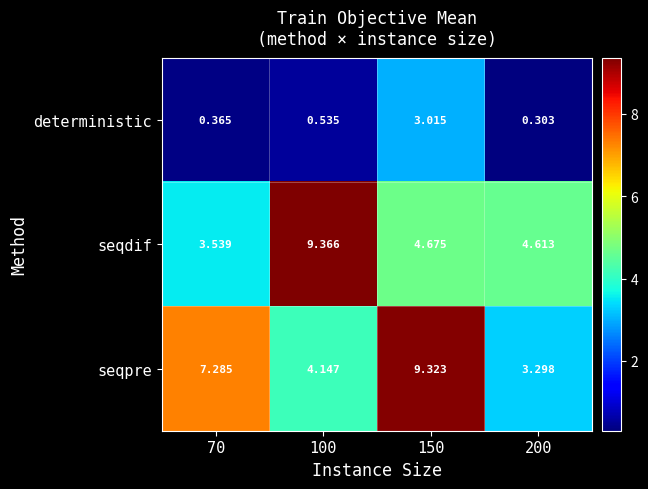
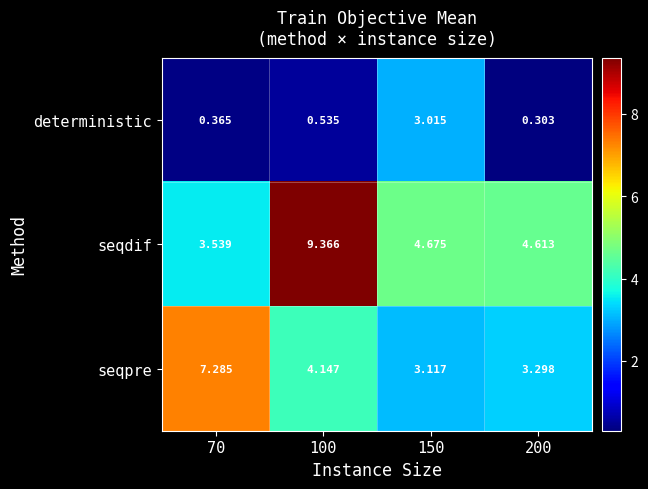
seqpre, 150: 9.323 -> 3.117
